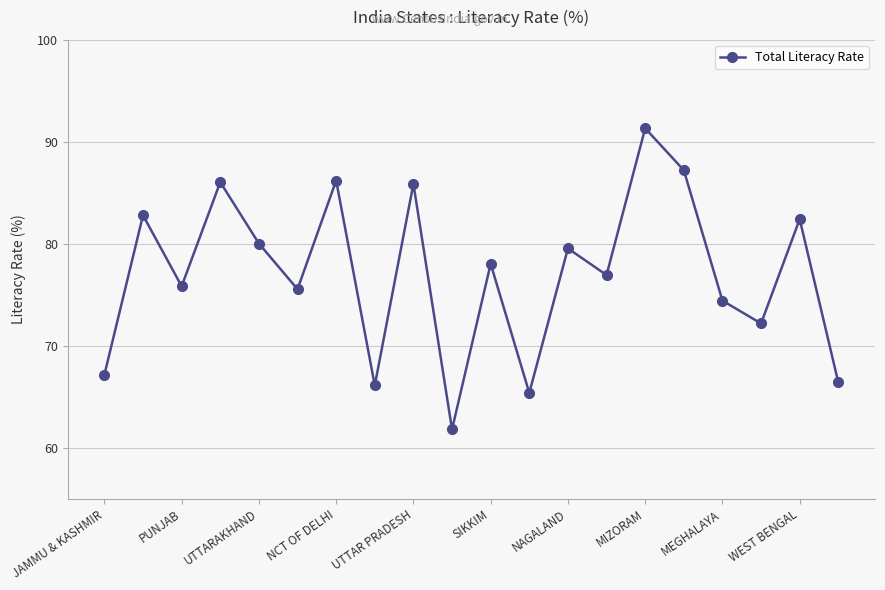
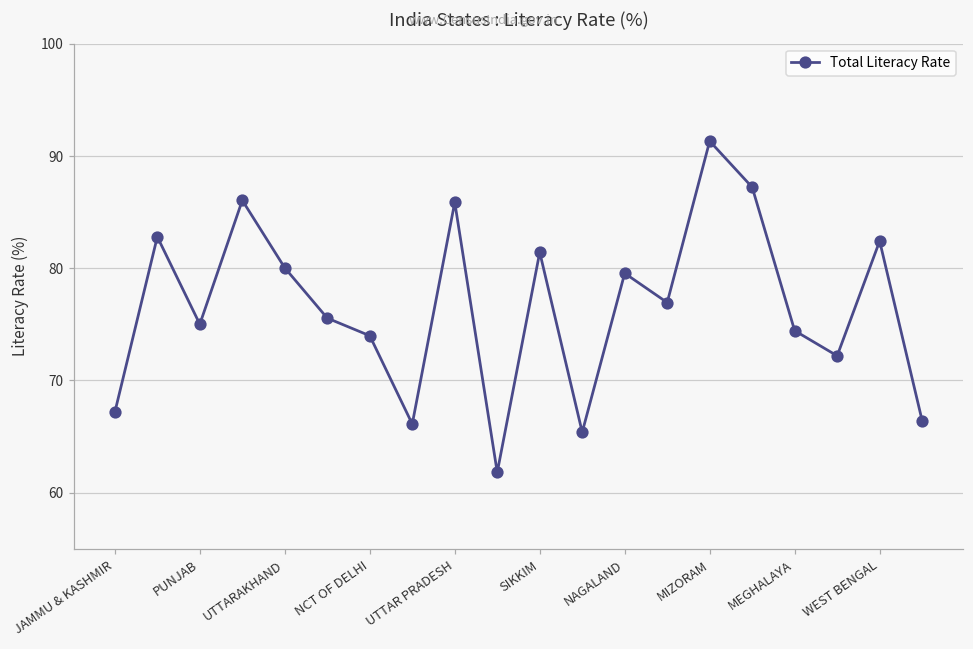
PUNJAB: 75.8 -> 75.0
NCT OF DELHI: 86.2 -> 74.0
SIKKIM: 78.0 -> 81.4
